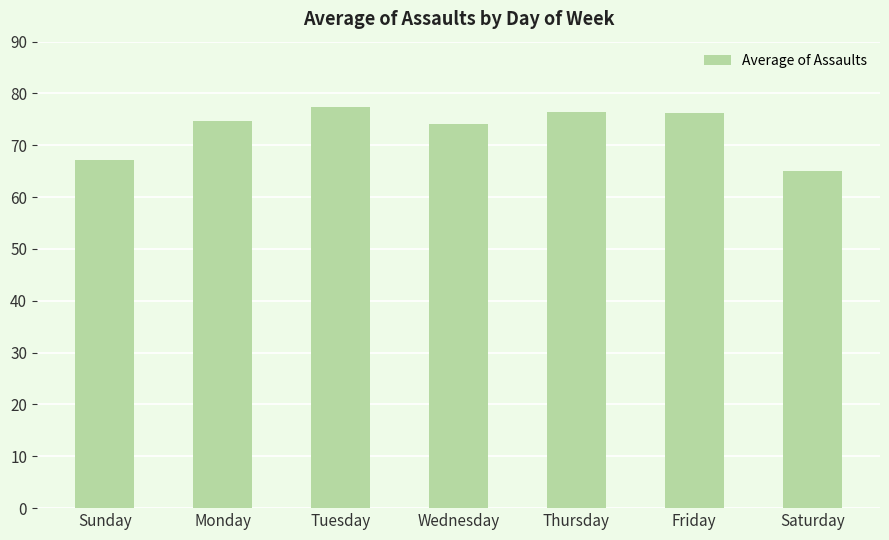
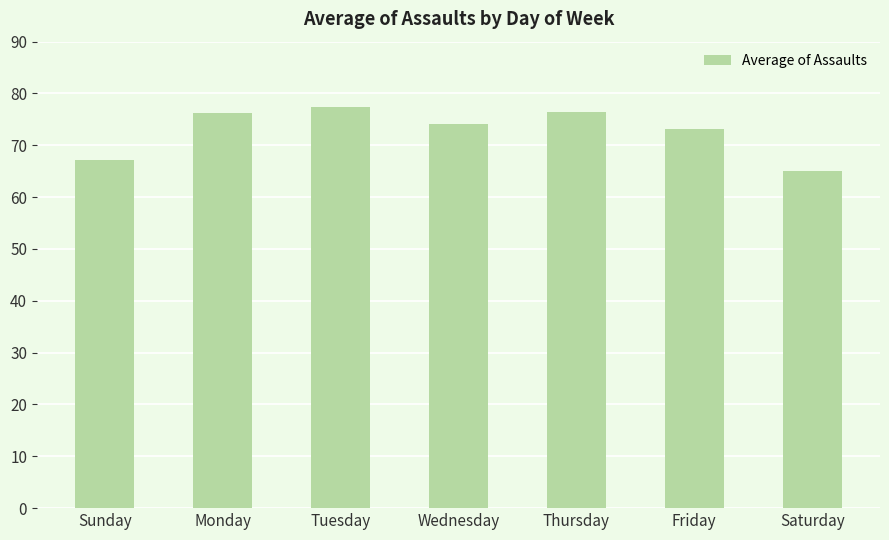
Monday: 75 -> 76
Friday: 76 -> 73
